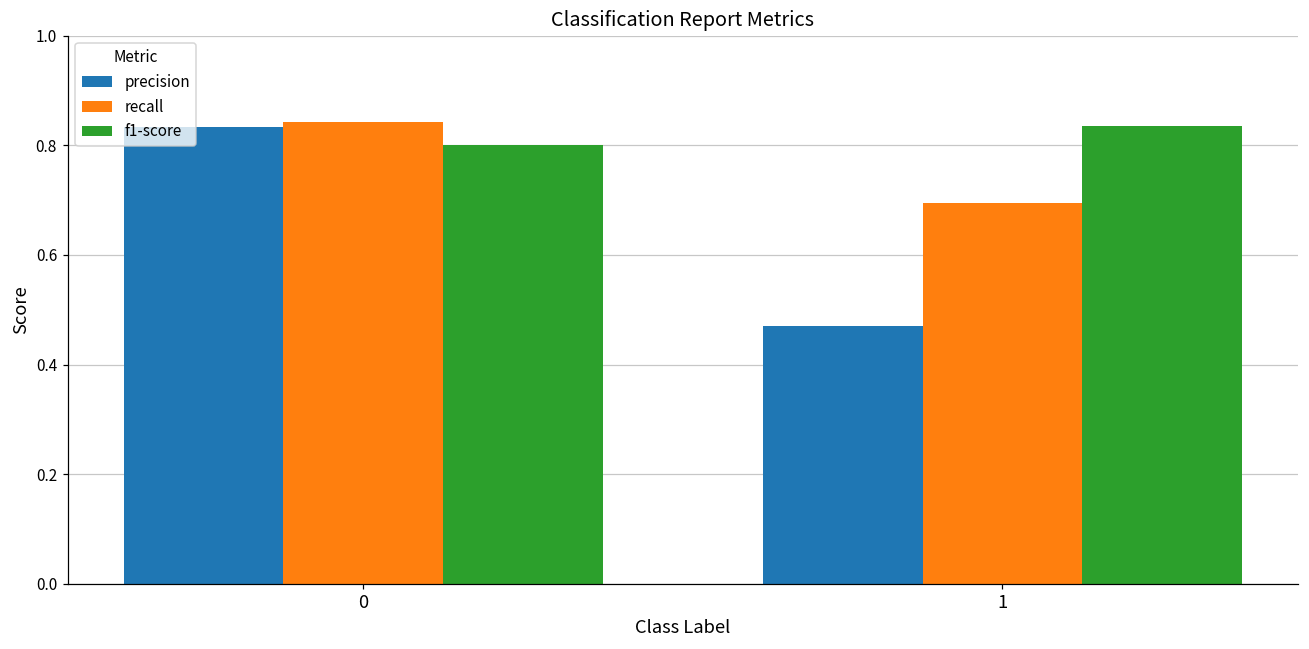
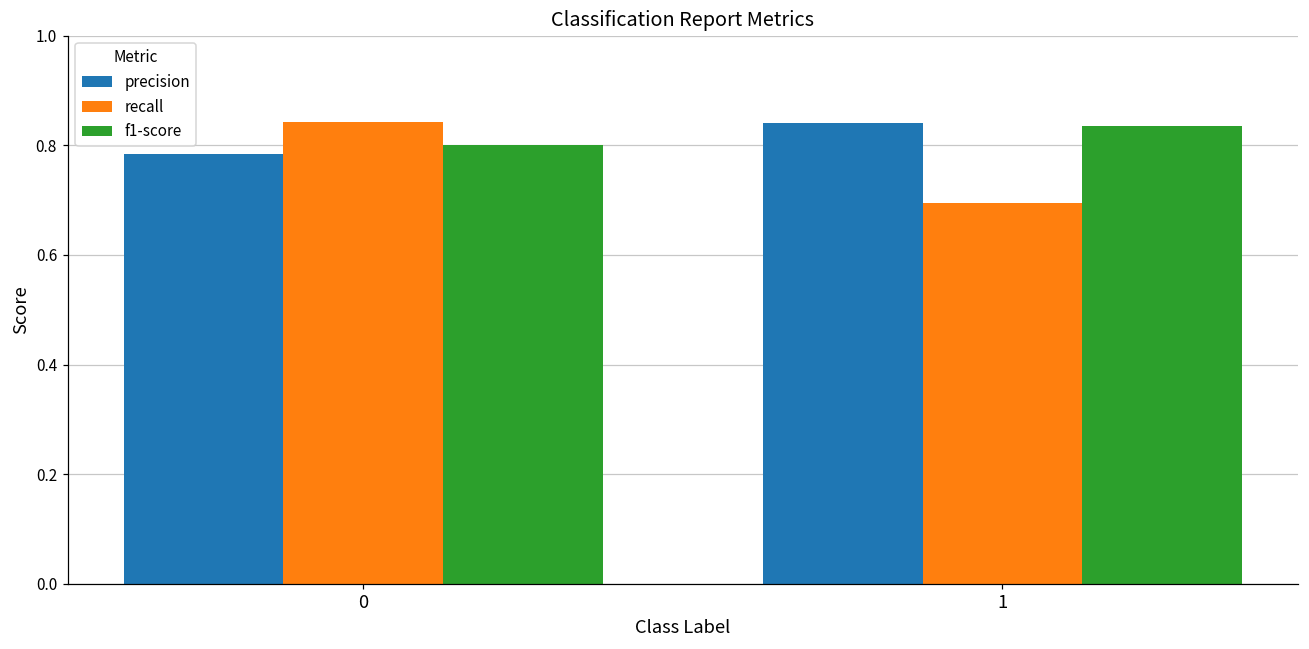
precision, 0: 0.83 -> 0.78
precision, 1: 0.47 -> 0.84
